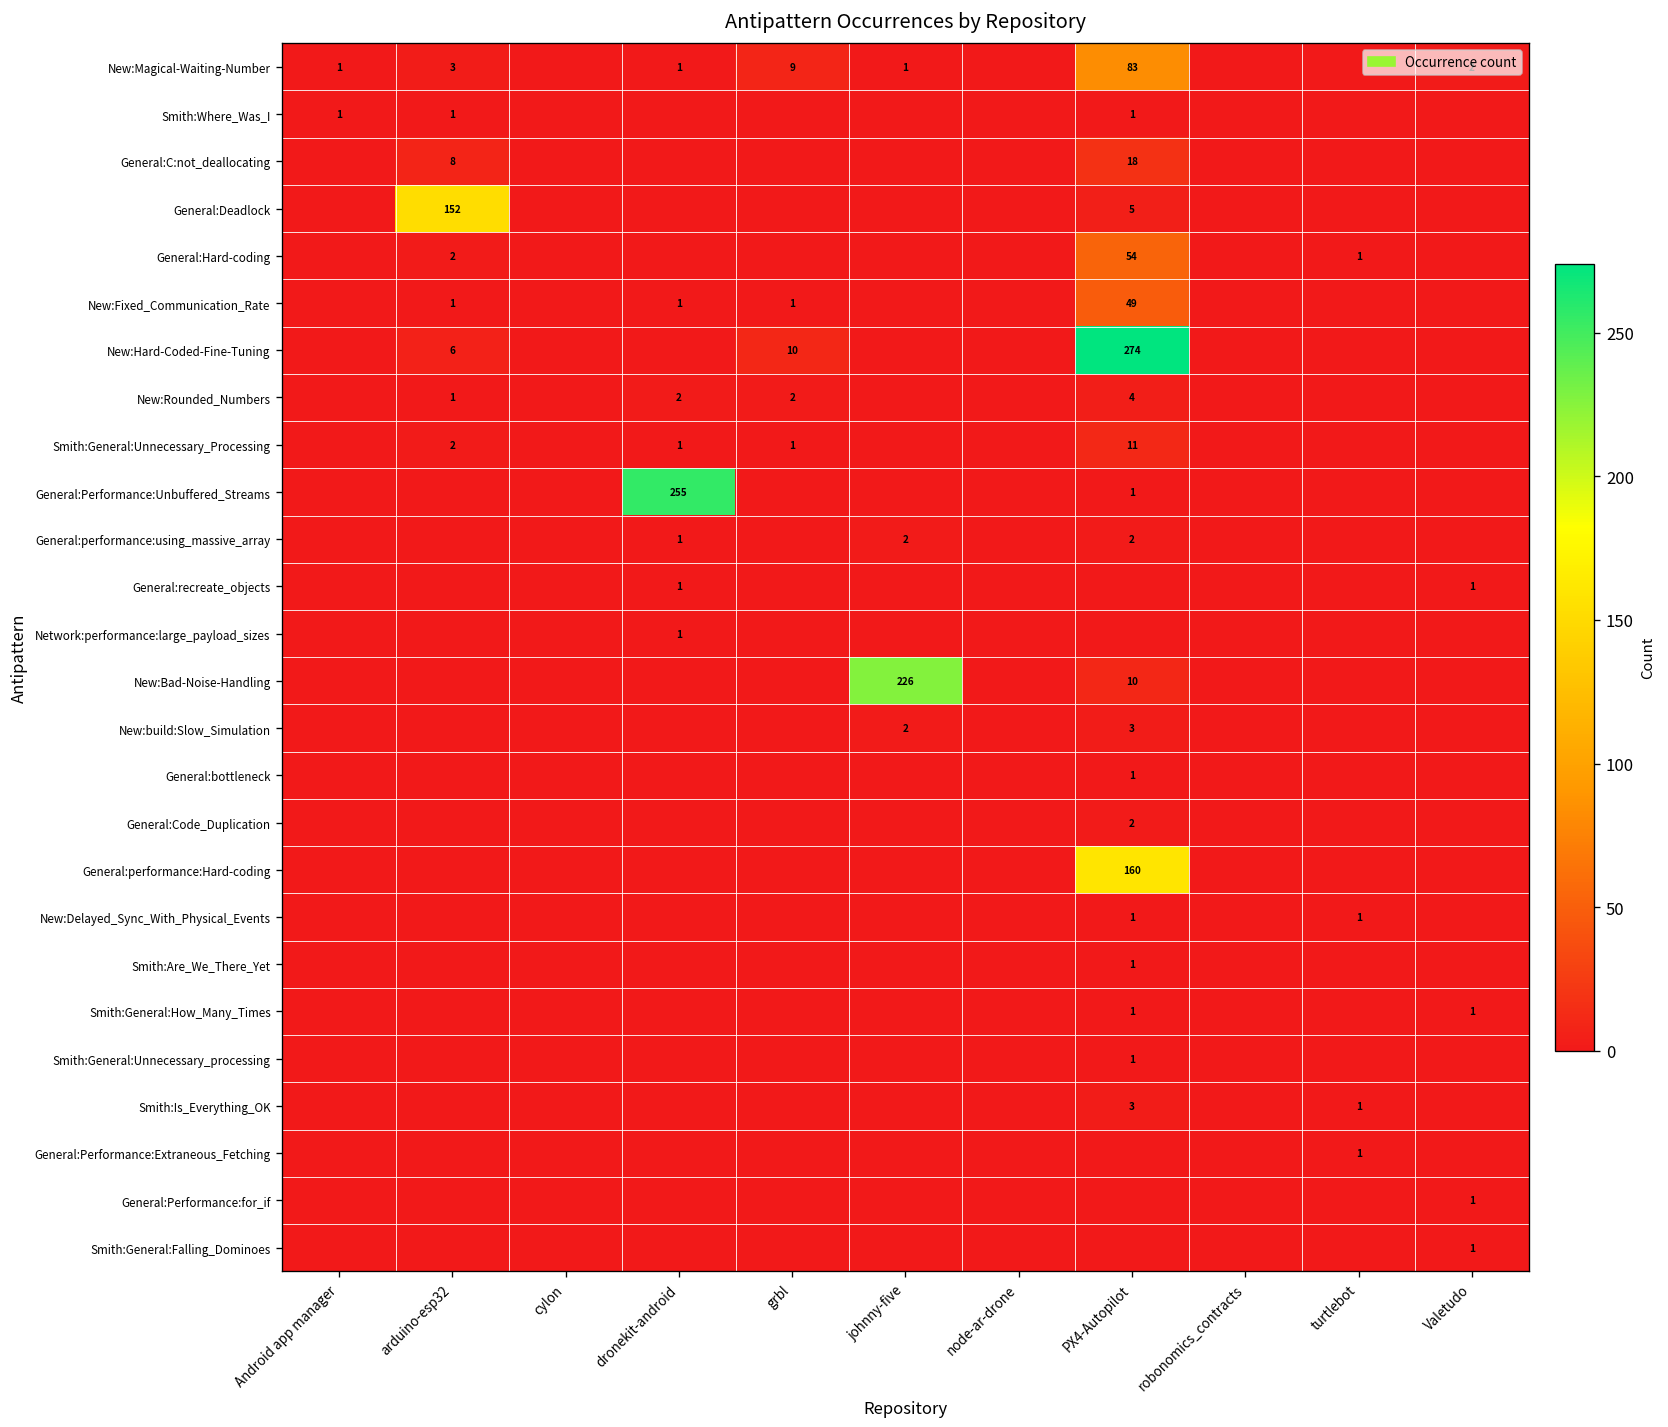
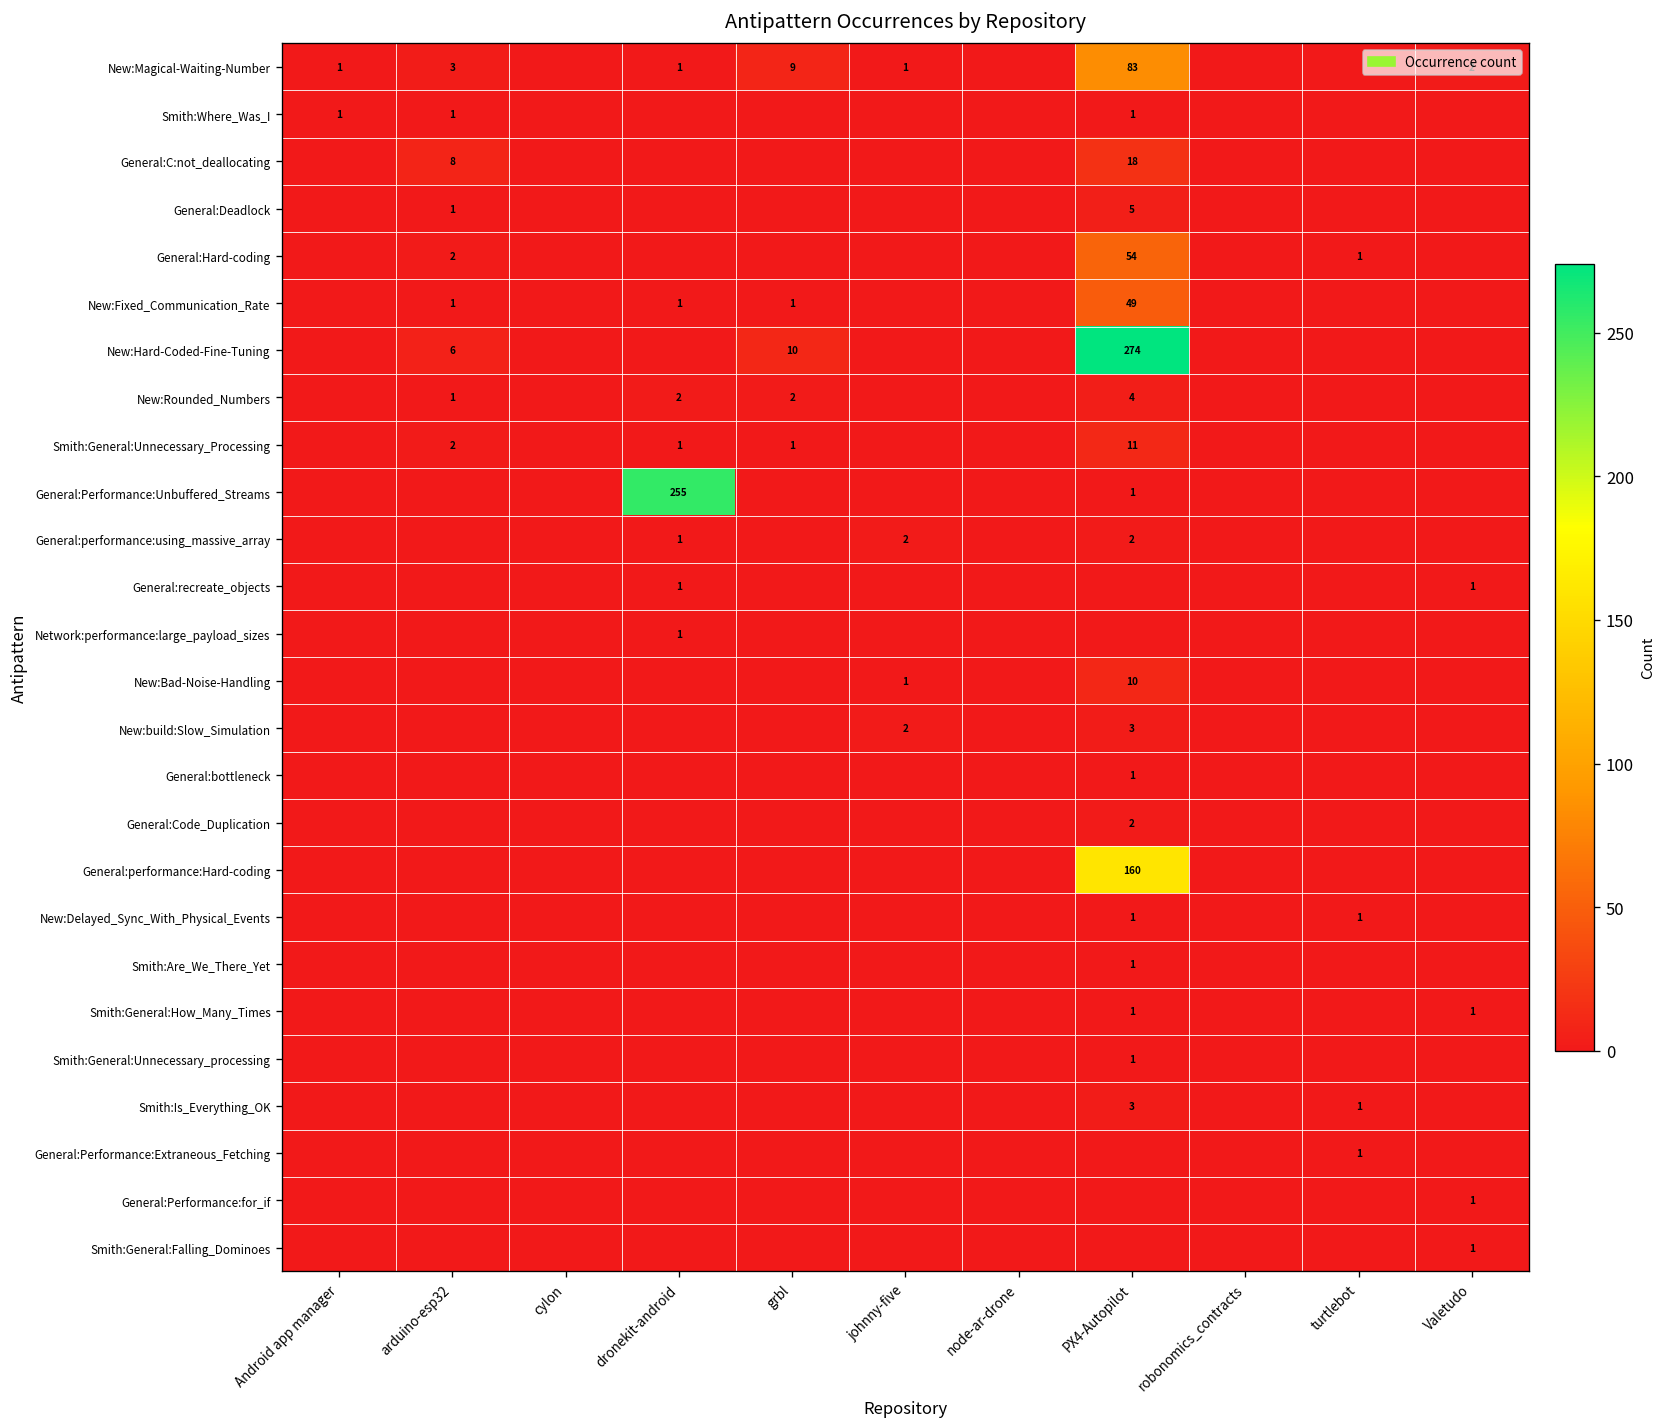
General:Deadlock, arduino-esp32: 152 -> 1
New:Bad-Noise-Handling, johnny-five: 226 -> 1
